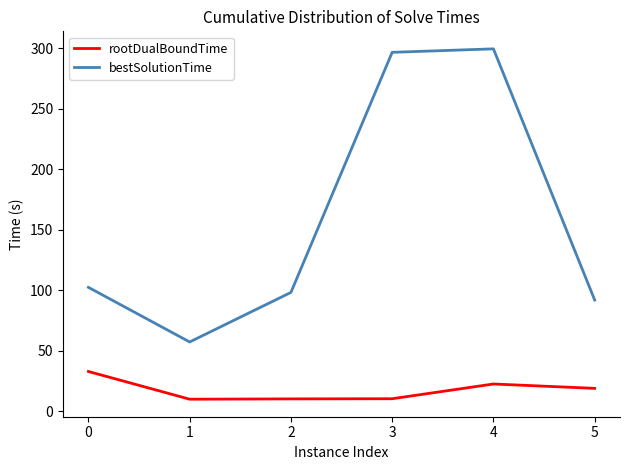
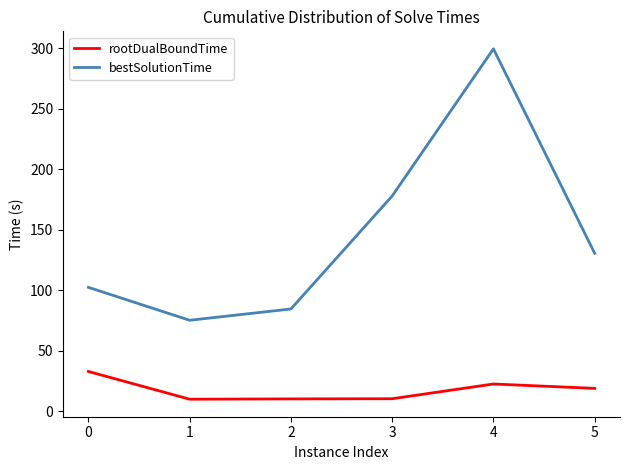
bestSolutionTime, 1: 57 -> 75
bestSolutionTime, 2: 98 -> 85
bestSolutionTime, 3: 297 -> 178
bestSolutionTime, 5: 92 -> 131
